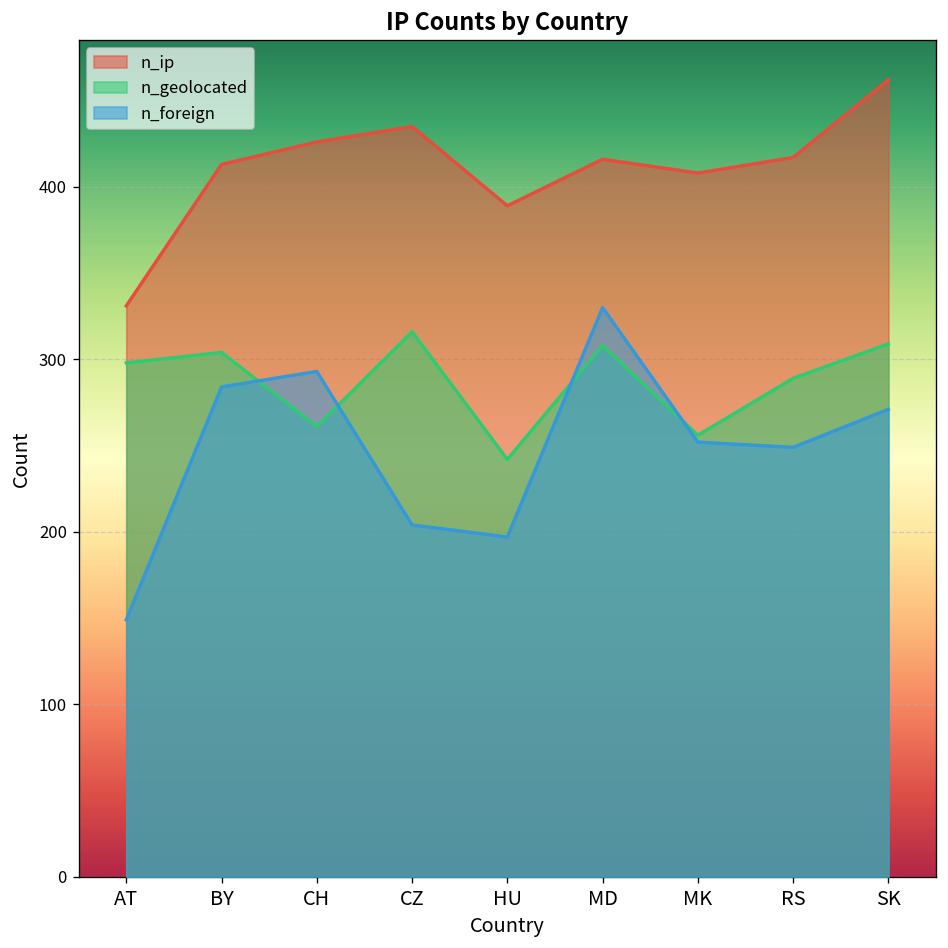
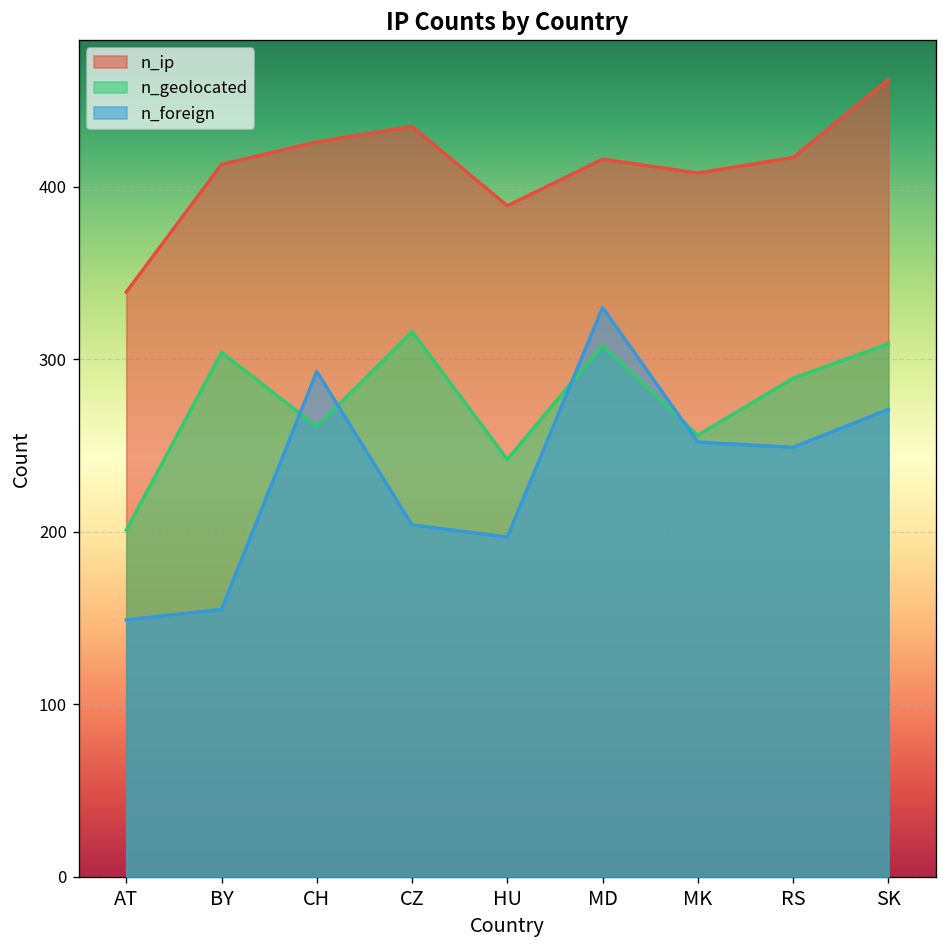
n_ip, AT: 331 -> 339
n_geolocated, AT: 298 -> 201
n_foreign, BY: 284 -> 155
